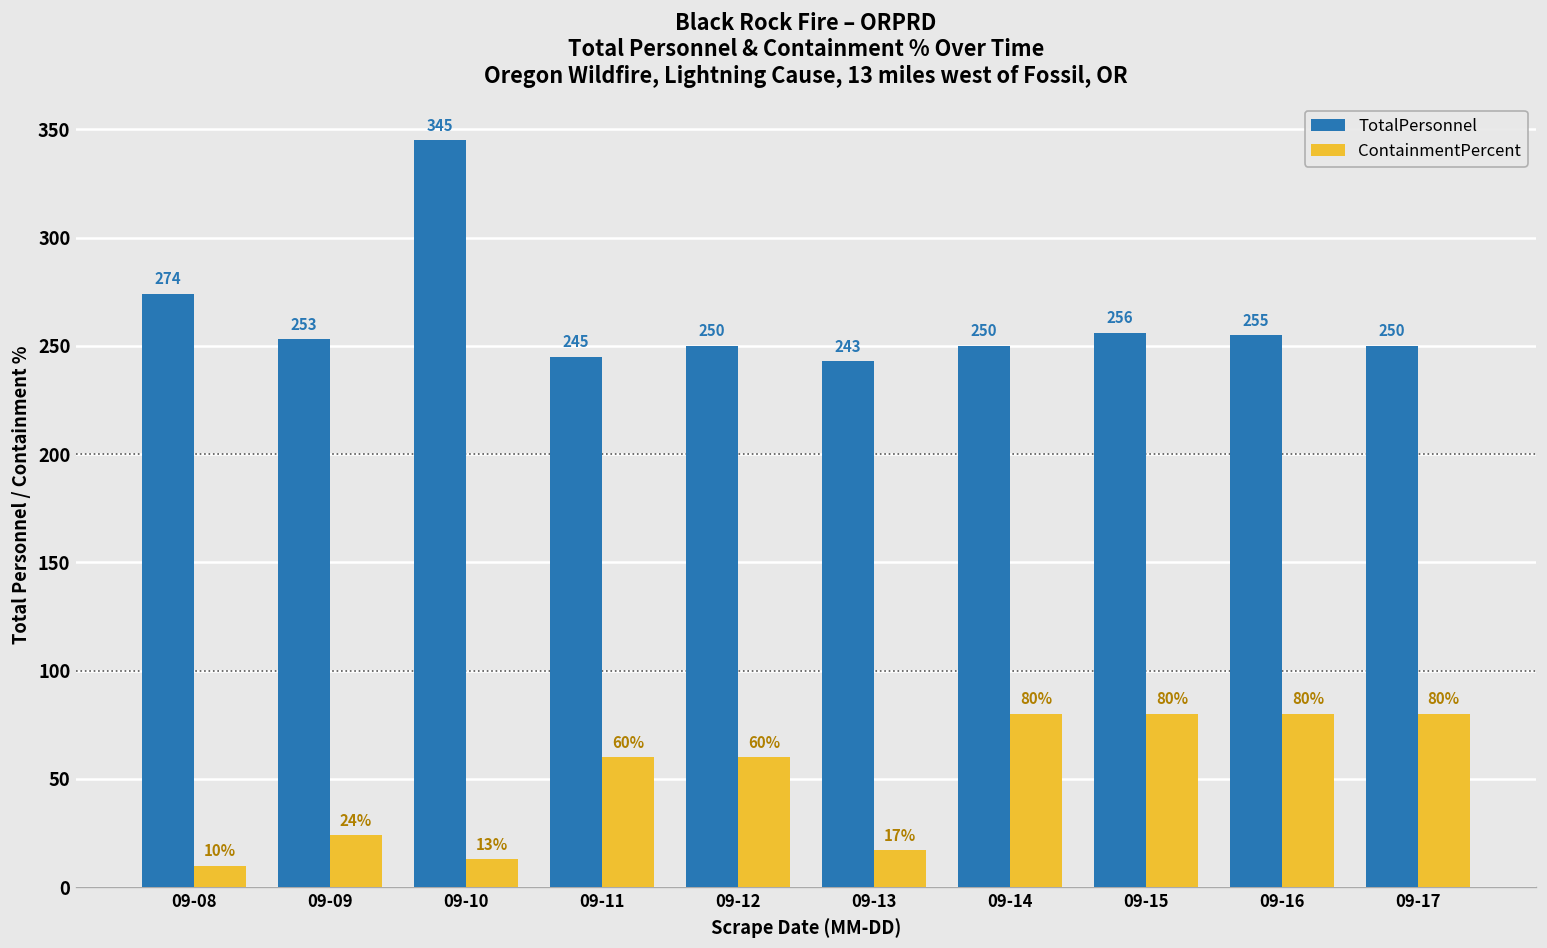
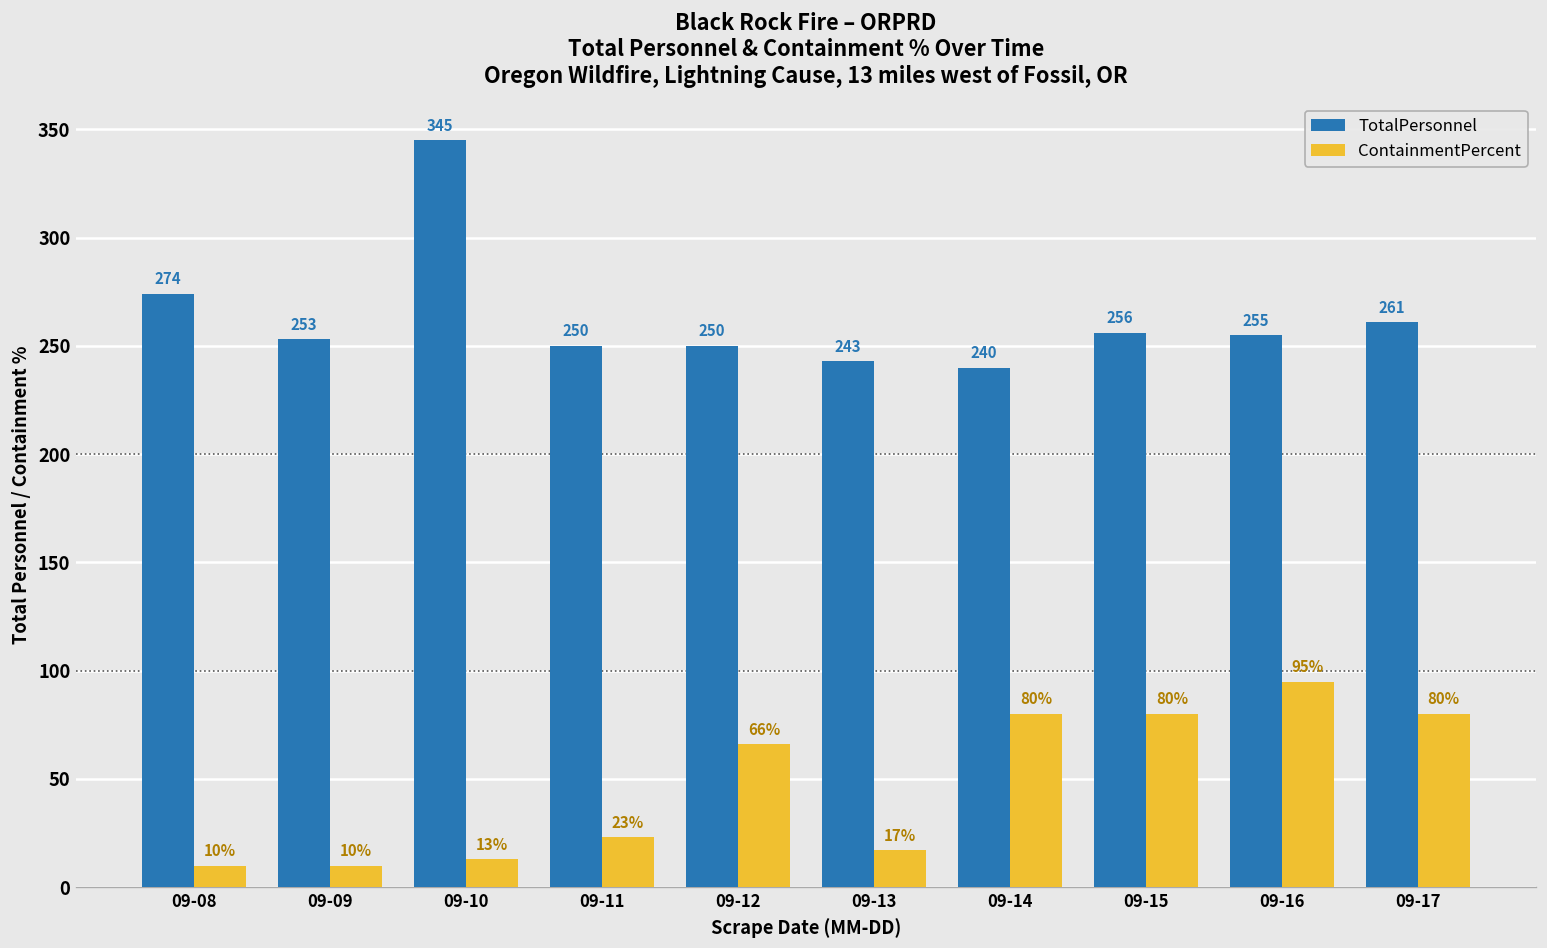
ContainmentPercent, 09-09: 24% -> 10%
TotalPersonnel, 09-11: 245 -> 250
ContainmentPercent, 09-11: 60% -> 23%
ContainmentPercent, 09-12: 60% -> 66%
TotalPersonnel, 09-14: 250 -> 240
ContainmentPercent, 09-16: 80% -> 95%
TotalPersonnel, 09-17: 250 -> 261
